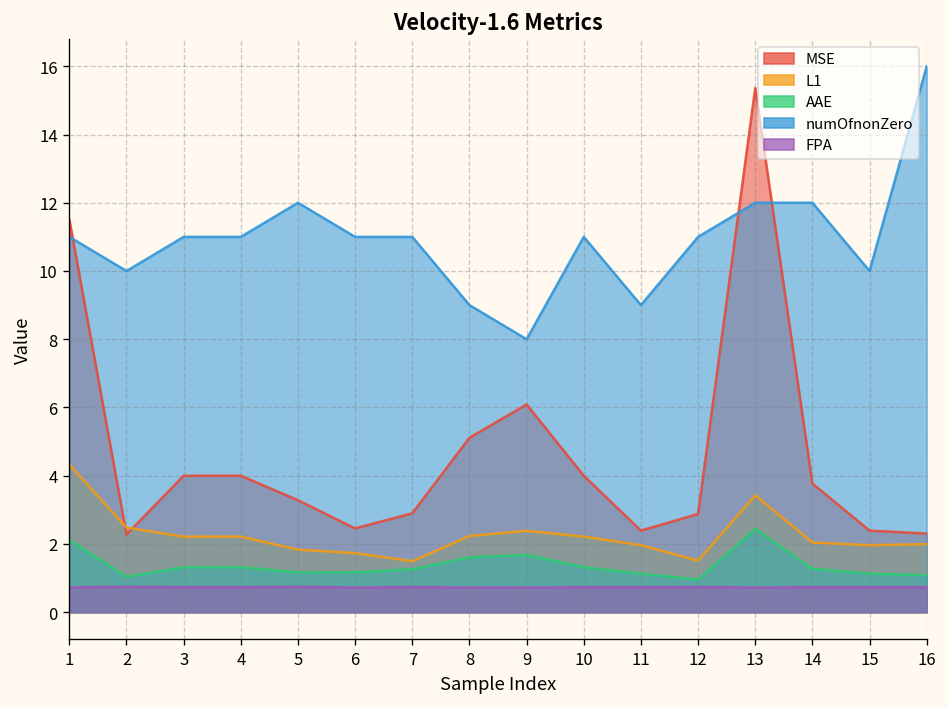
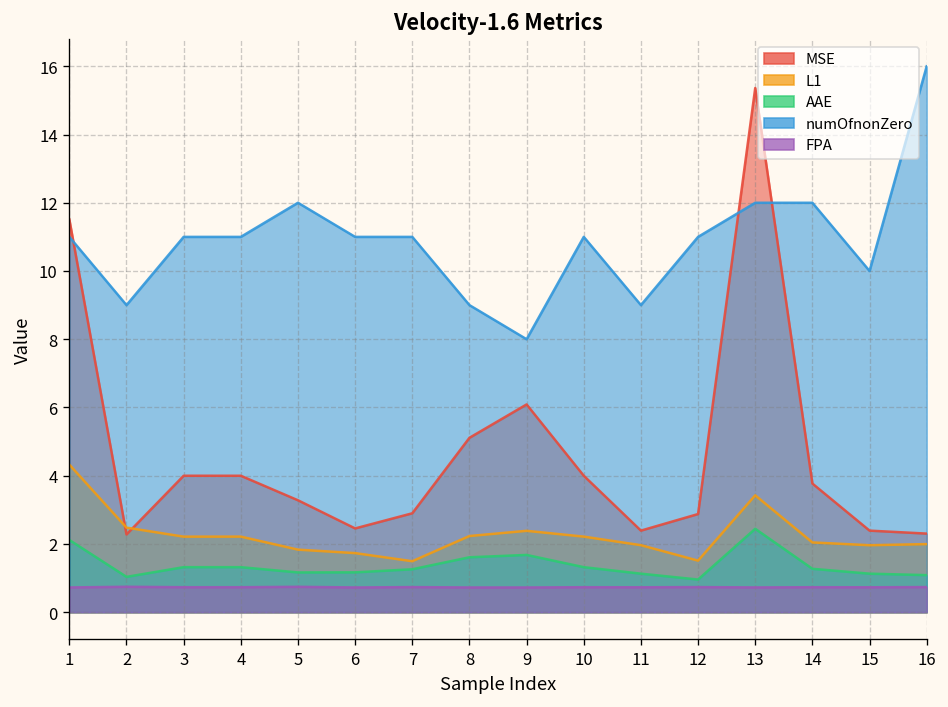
numOfnonZero, 2: 10 -> 9
